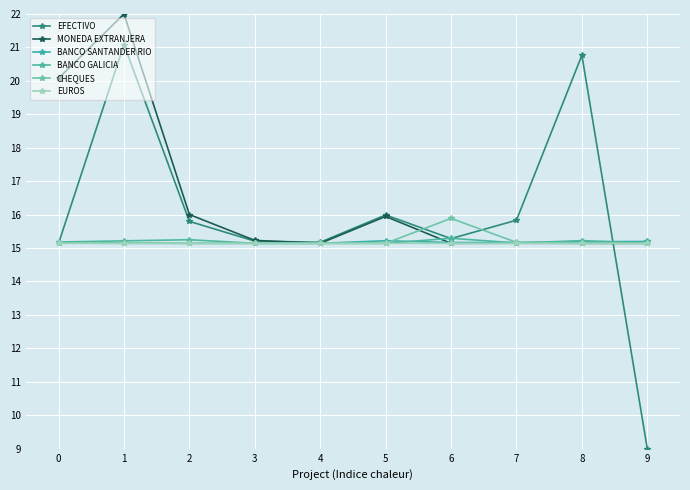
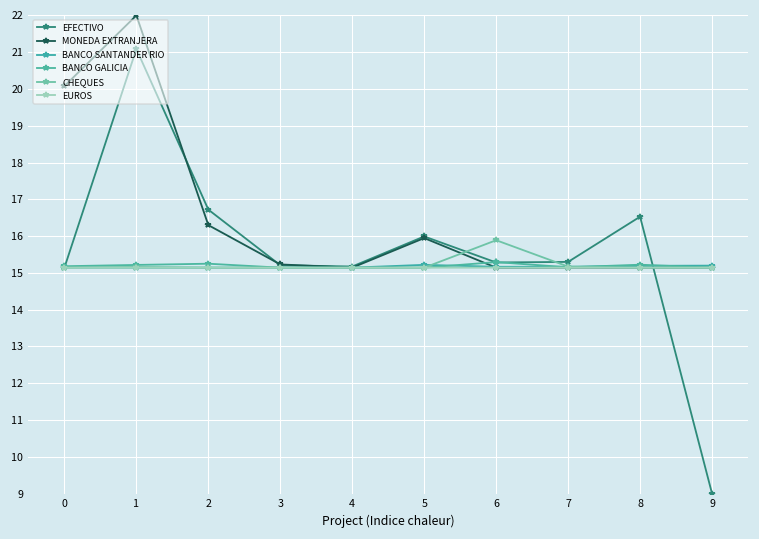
EFECTIVO, 2: 15.8 -> 16.7
MONEDA EXTRANJERA, 2: 16.0 -> 16.3
EFECTIVO, 7: 15.8 -> 15.3
EFECTIVO, 8: 20.8 -> 16.5
